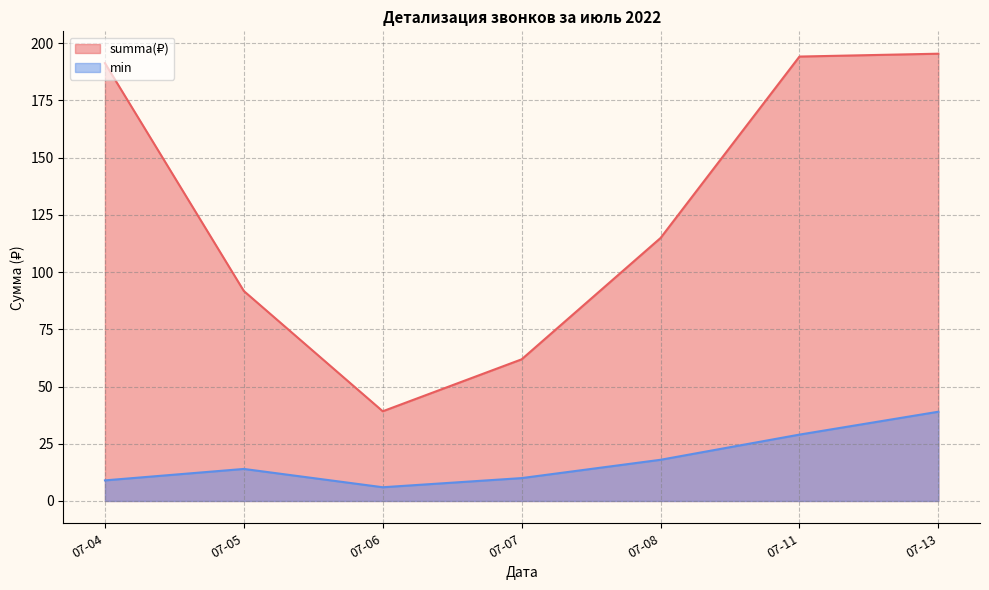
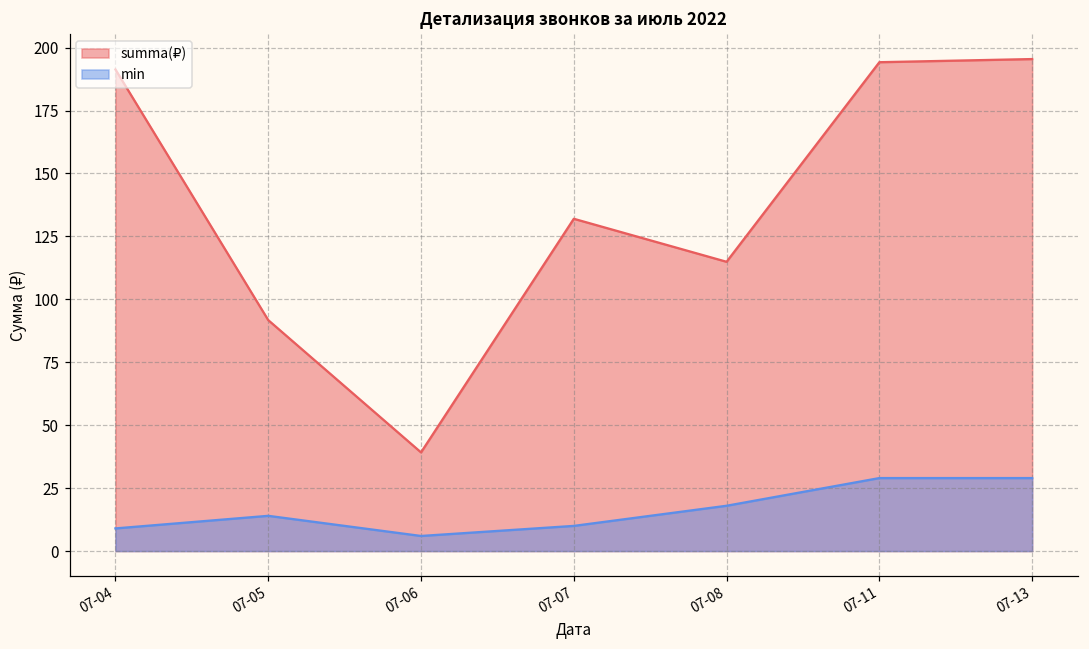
summa(₽), 07-07: 62 -> 132
min, 07-13: 39 -> 29
